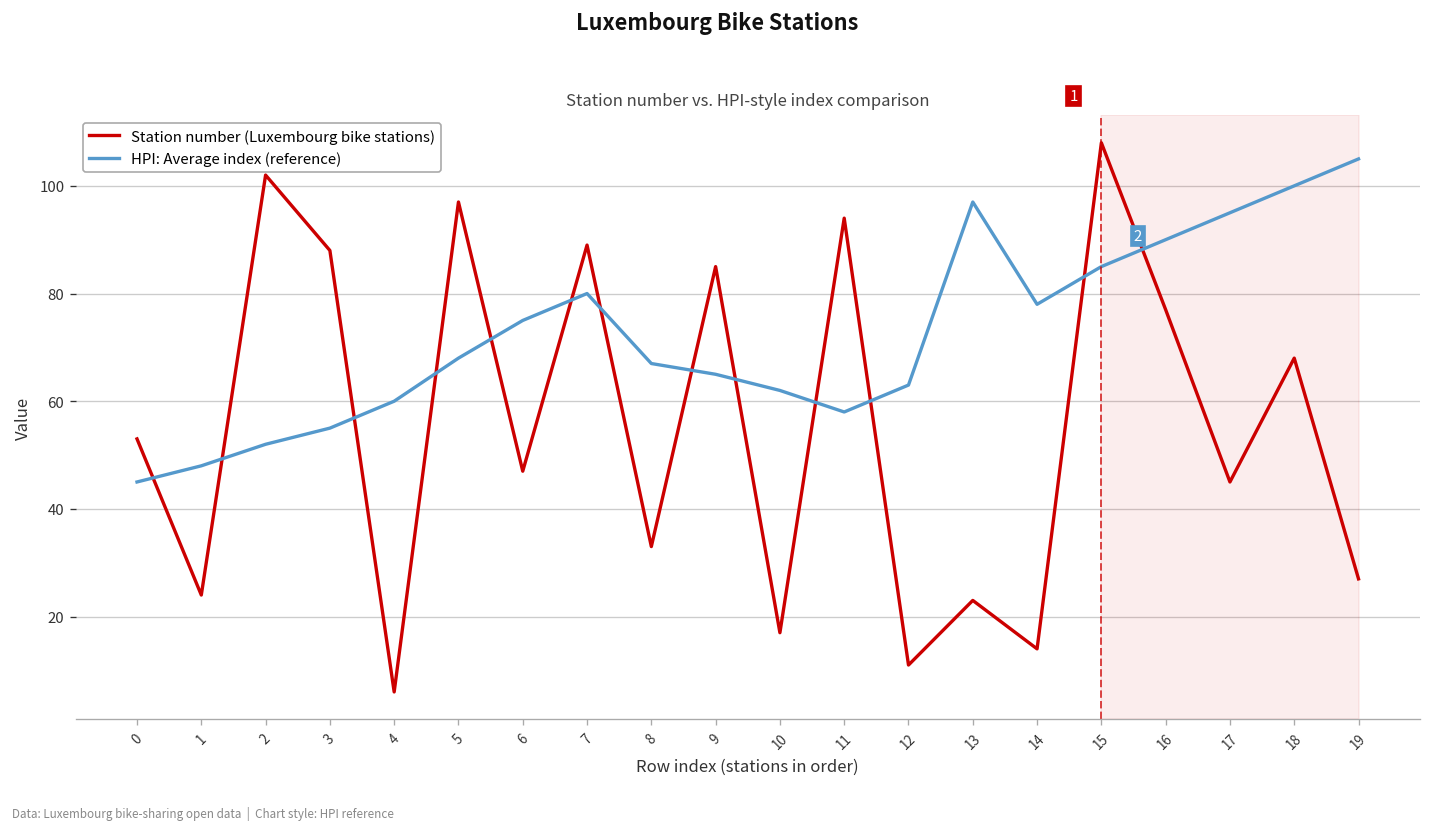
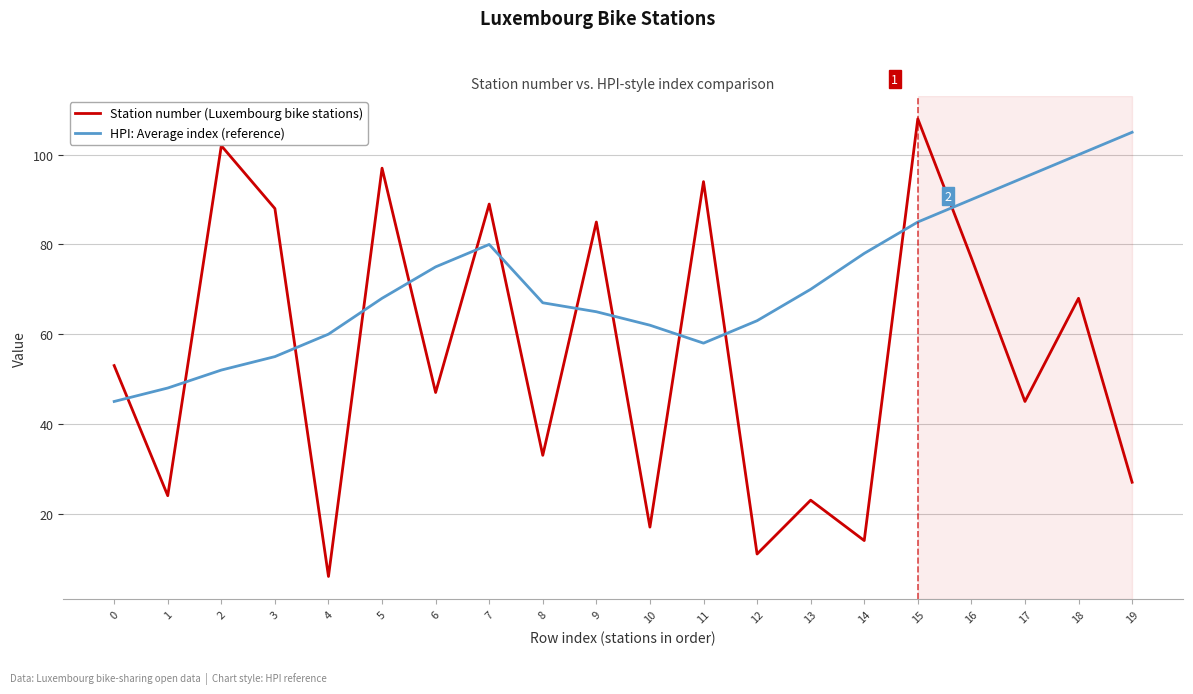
HPI: Average index (reference), 13: 97 -> 70
